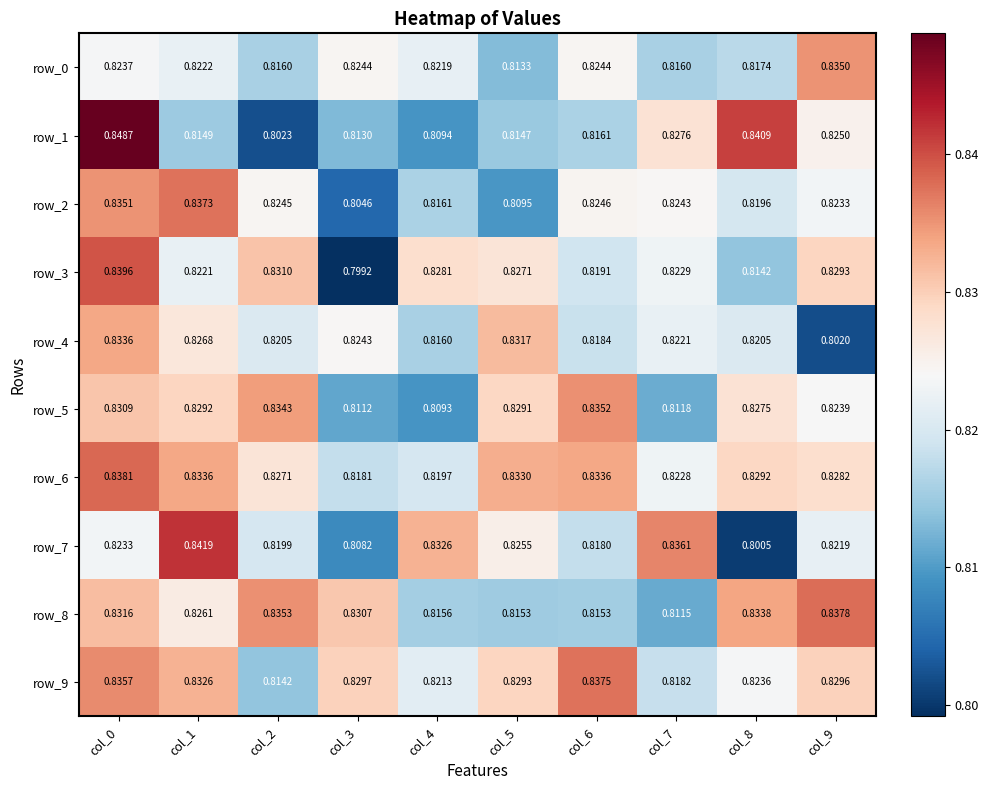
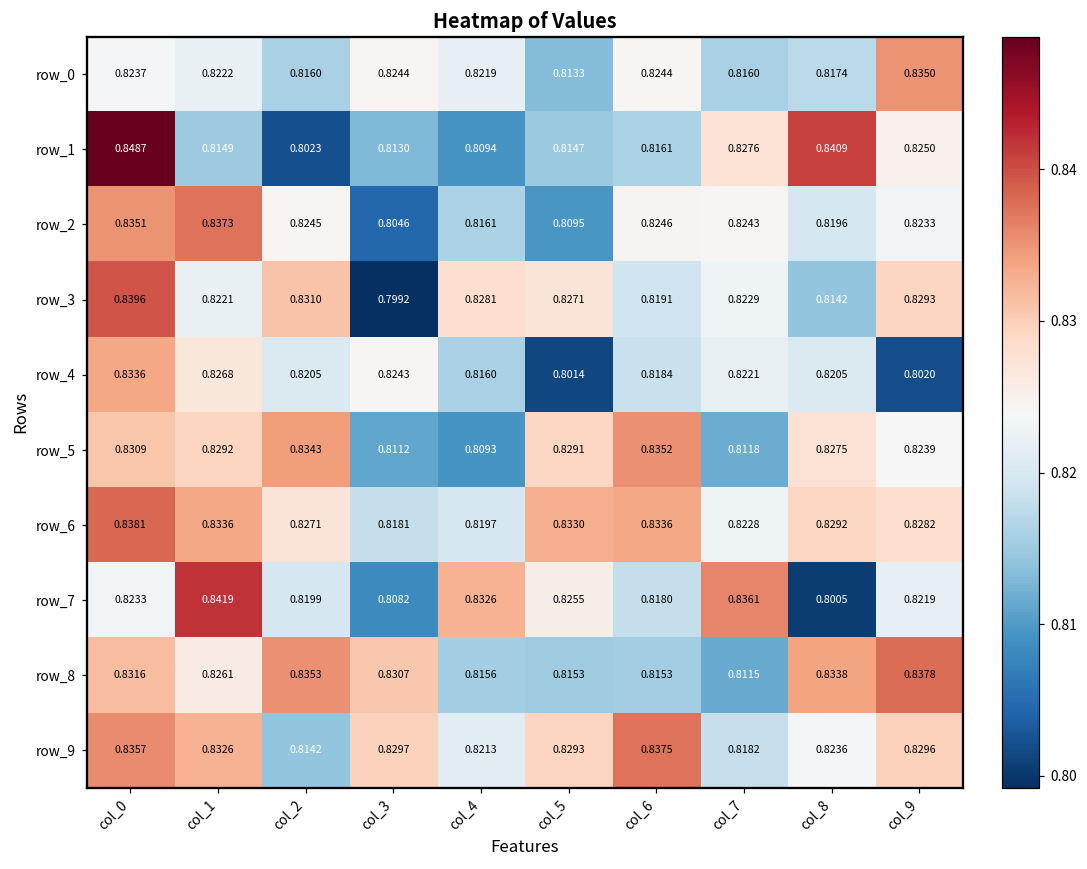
row_4, col_5: 0.8317 -> 0.8014
